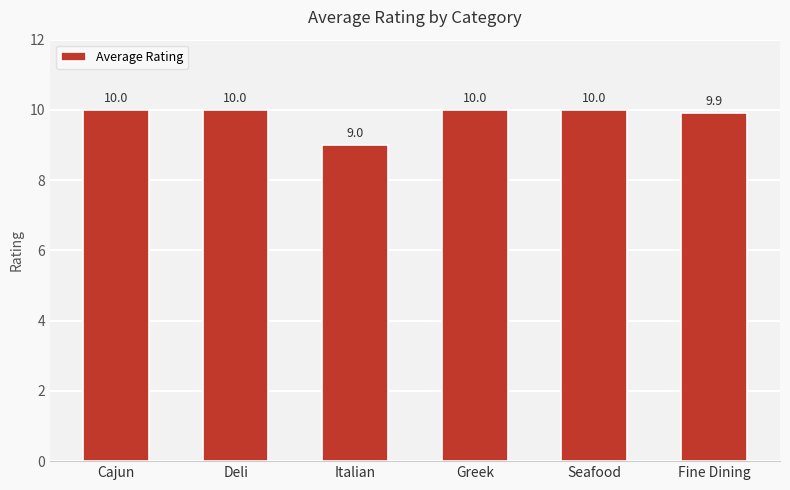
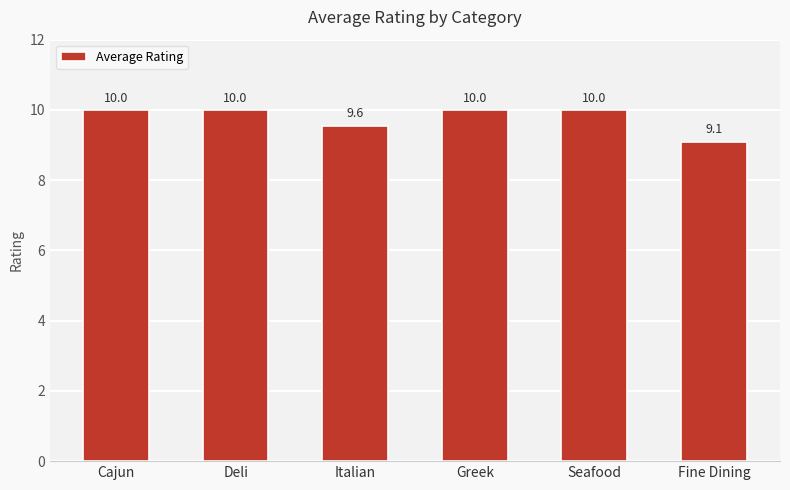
Italian: 9.0 -> 9.6
Fine Dining: 9.9 -> 9.1
